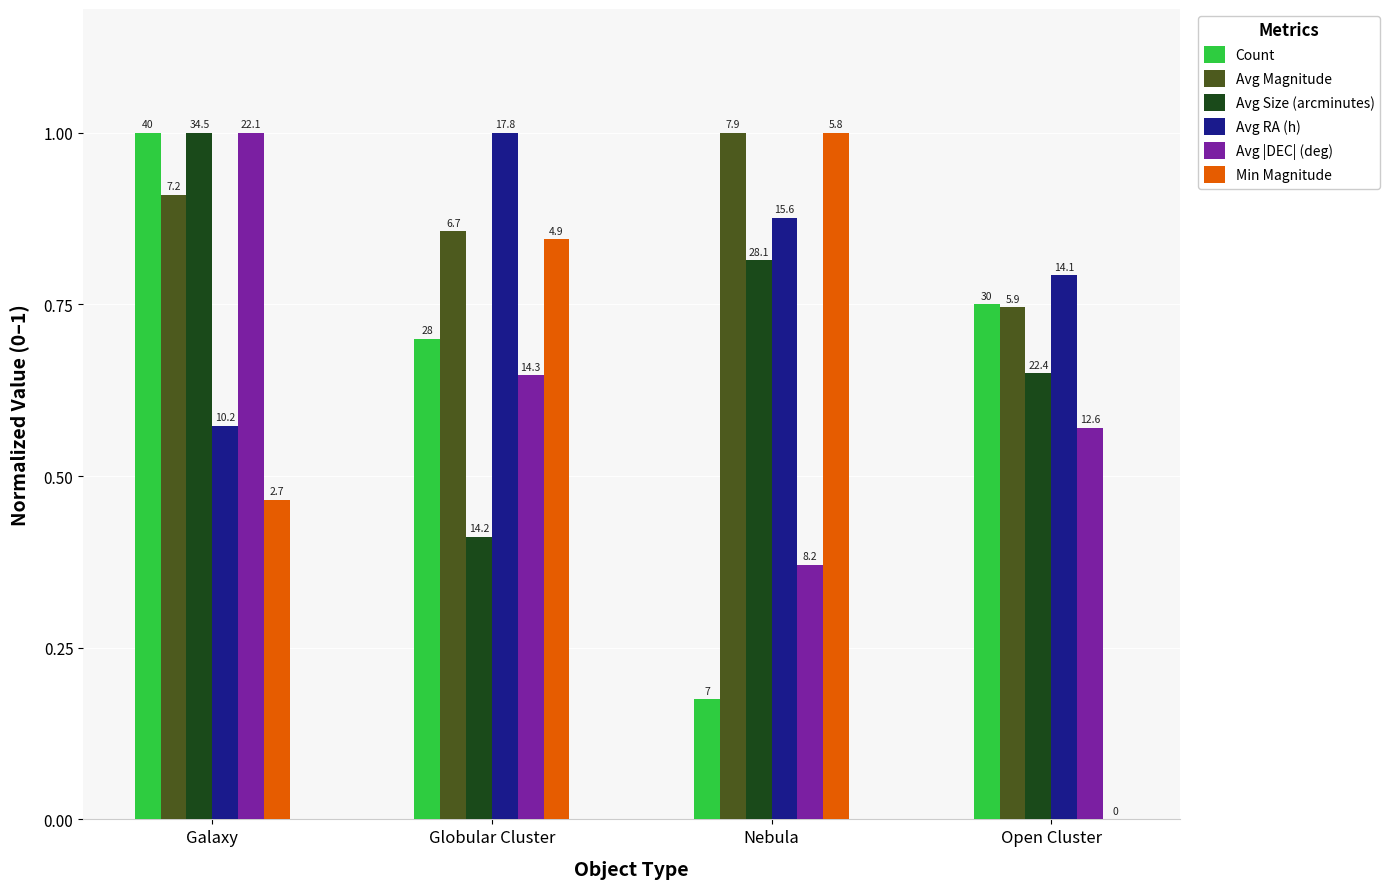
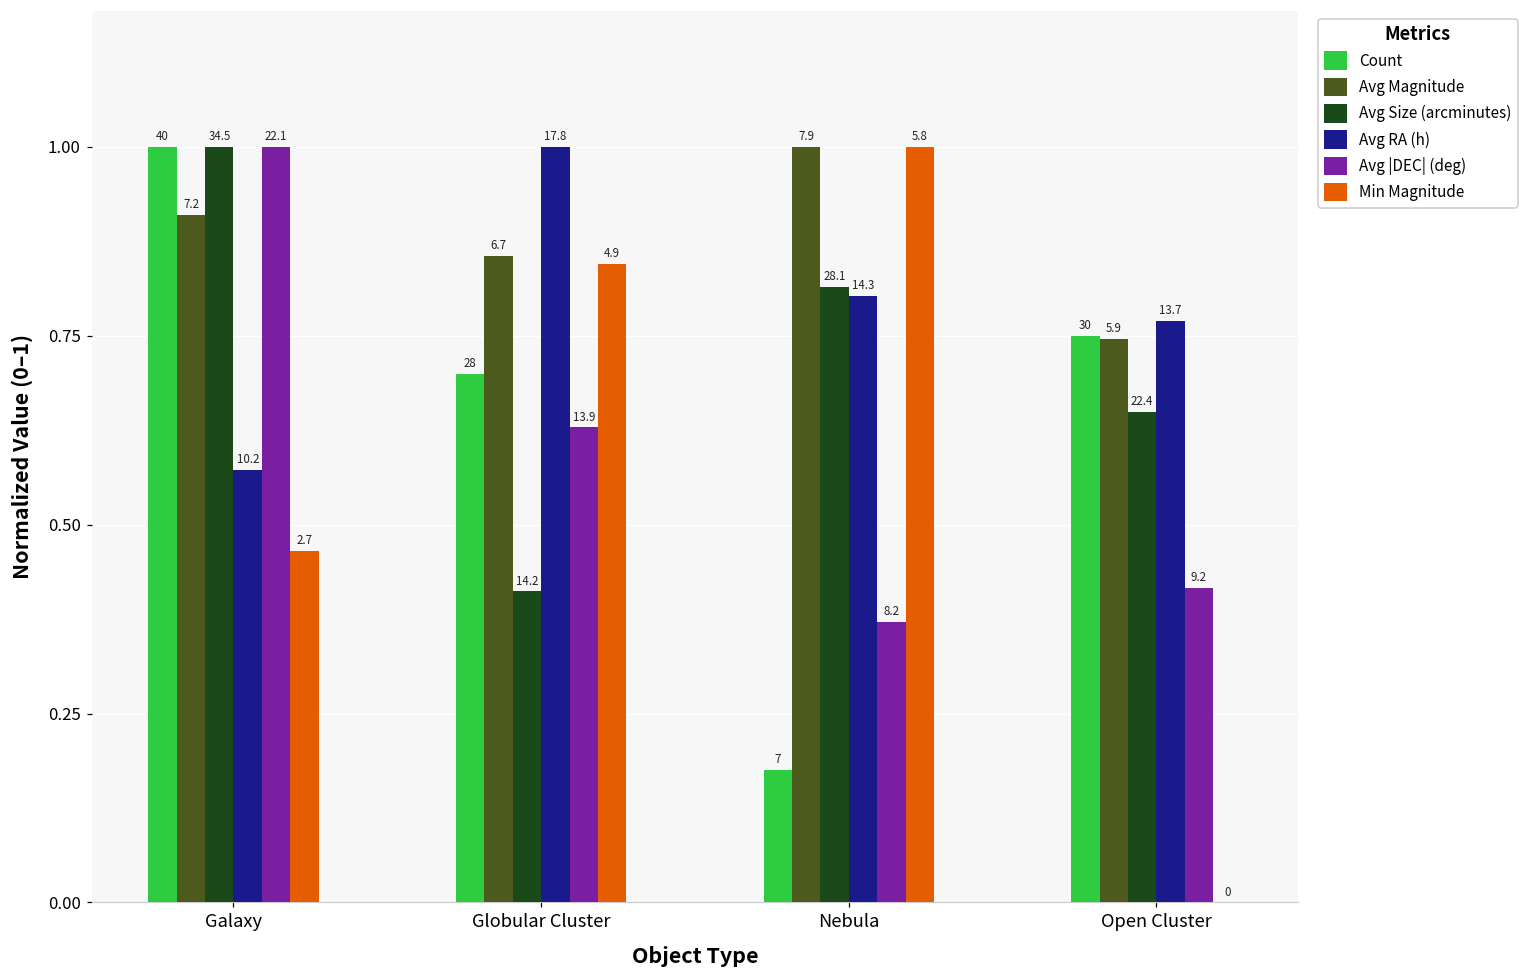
Avg |DEC| (deg), Globular Cluster: 14.3 -> 13.9
Avg RA (h), Nebula: 15.6 -> 14.3
Avg RA (h), Open Cluster: 14.1 -> 13.7
Avg |DEC| (deg), Open Cluster: 12.6 -> 9.2
